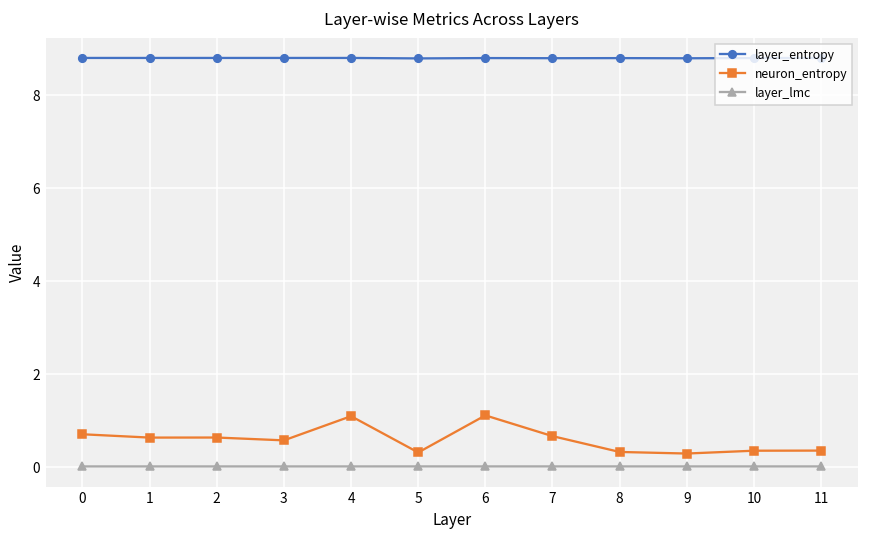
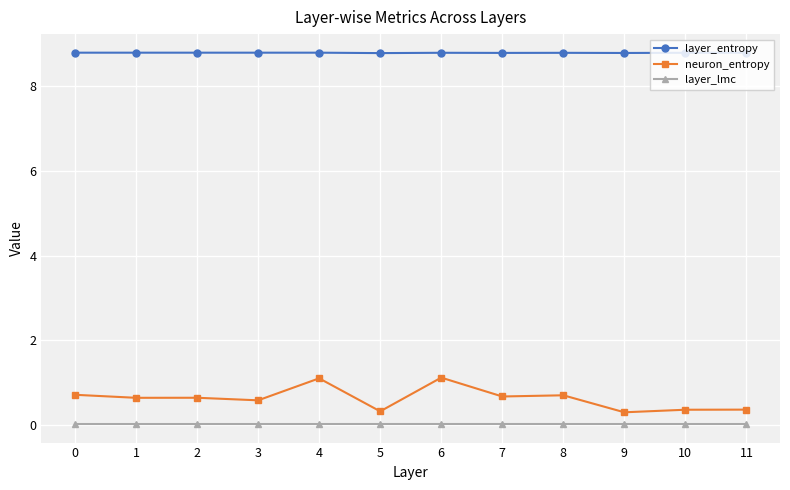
neuron_entropy, 8: 0.3 -> 0.7
